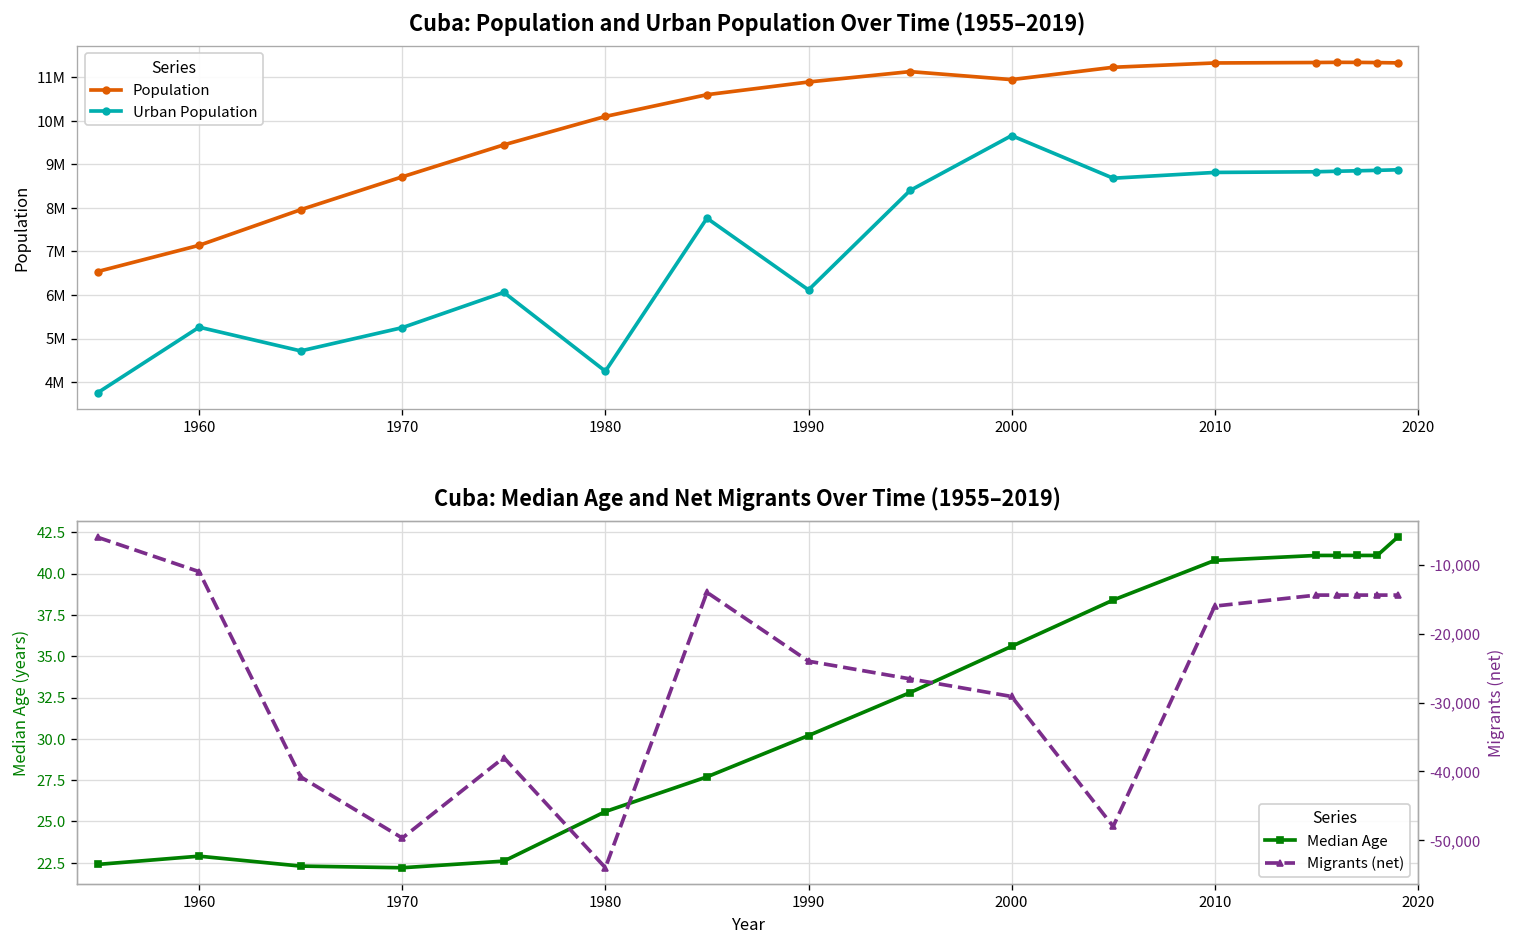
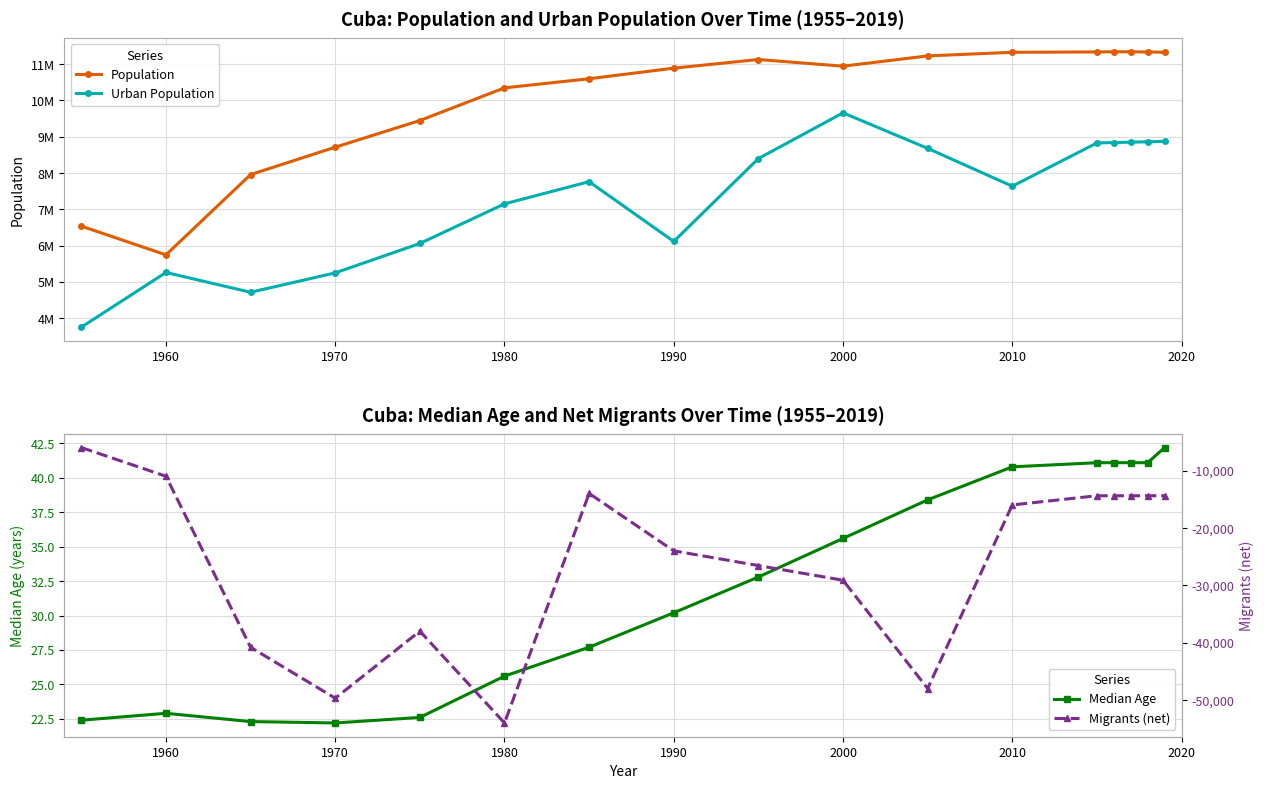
Cuba: Population and Urban Population Over Time (1955–2019), Population, 1960: 7100000 -> 5700000
Cuba: Population and Urban Population Over Time (1955–2019), Population, 1980: 10100000 -> 10300000
Cuba: Population and Urban Population Over Time (1955–2019), Urban Population, 1980: 4300000 -> 7200000
Cuba: Population and Urban Population Over Time (1955–2019), Urban Population, 2010: 8800000 -> 7600000
